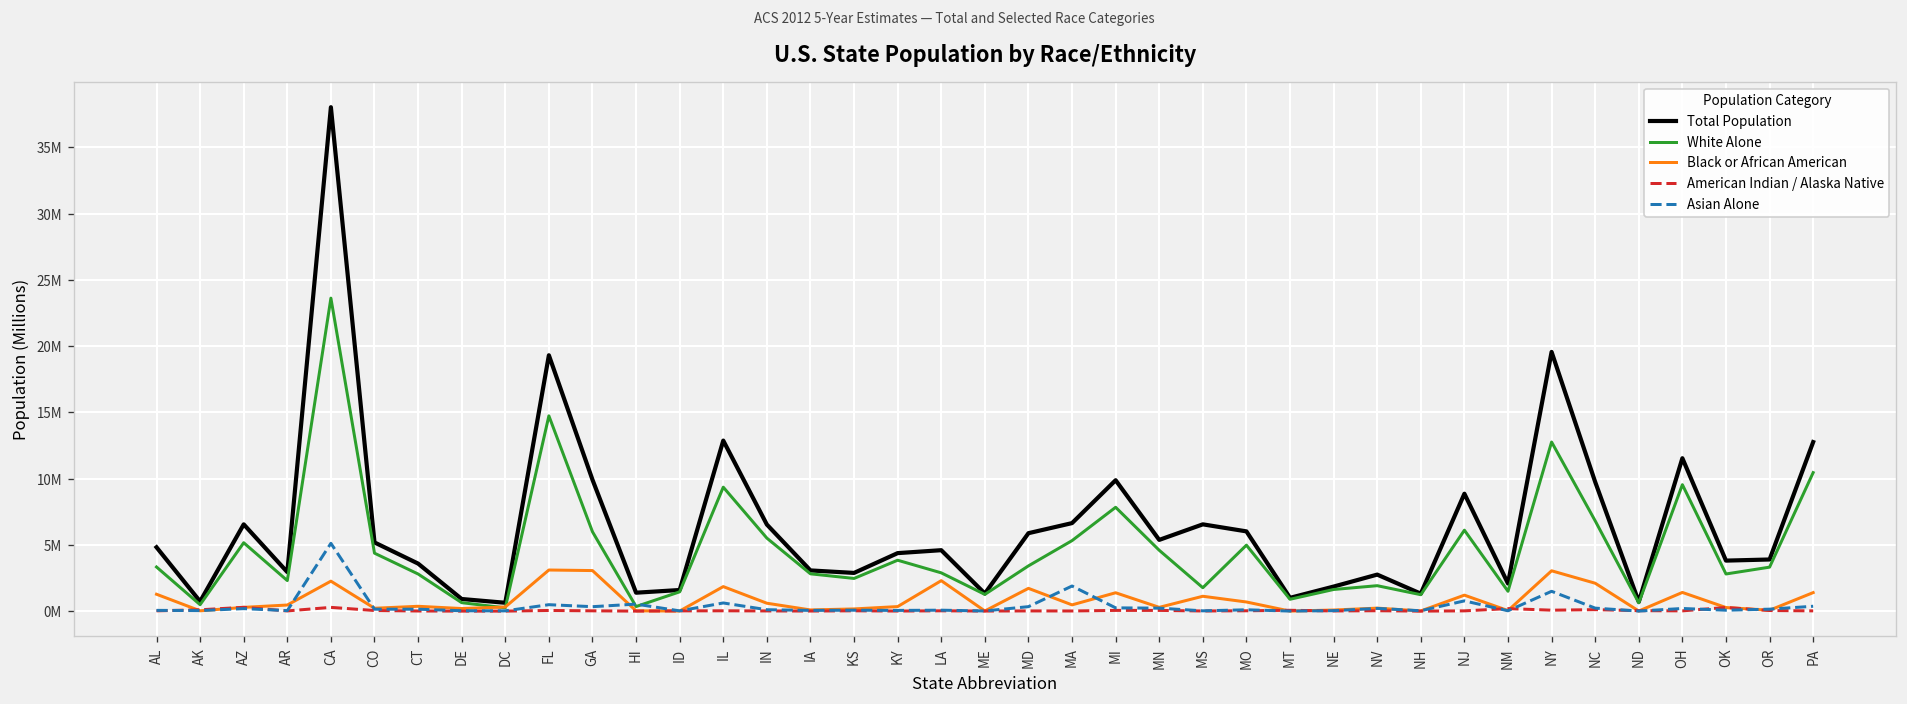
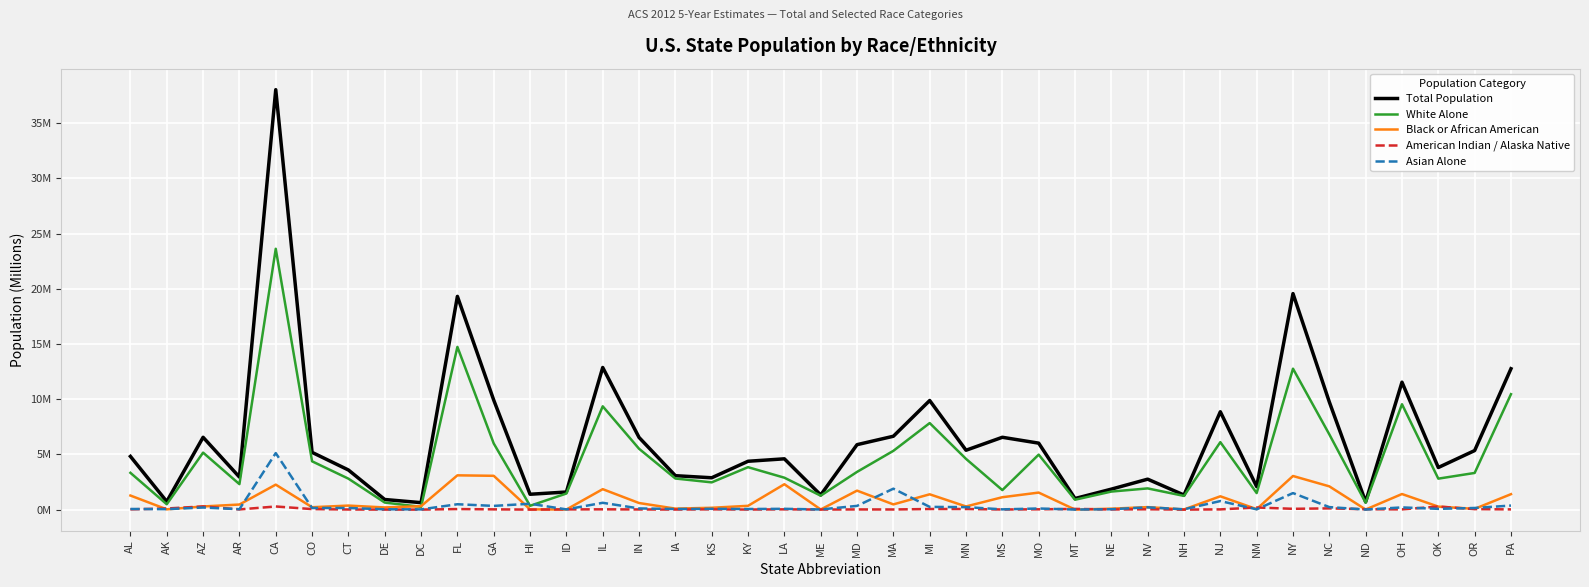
Black or African American, MO: 700000 -> 1500000
Total Population, OR: 3900000 -> 5300000
